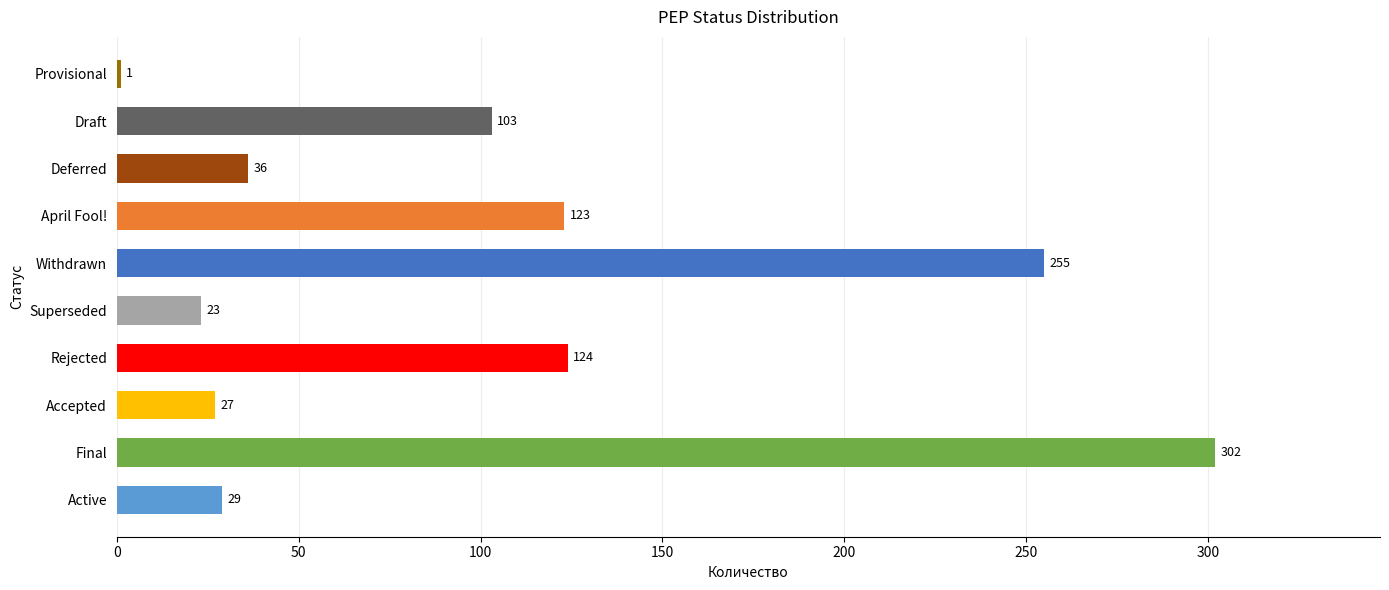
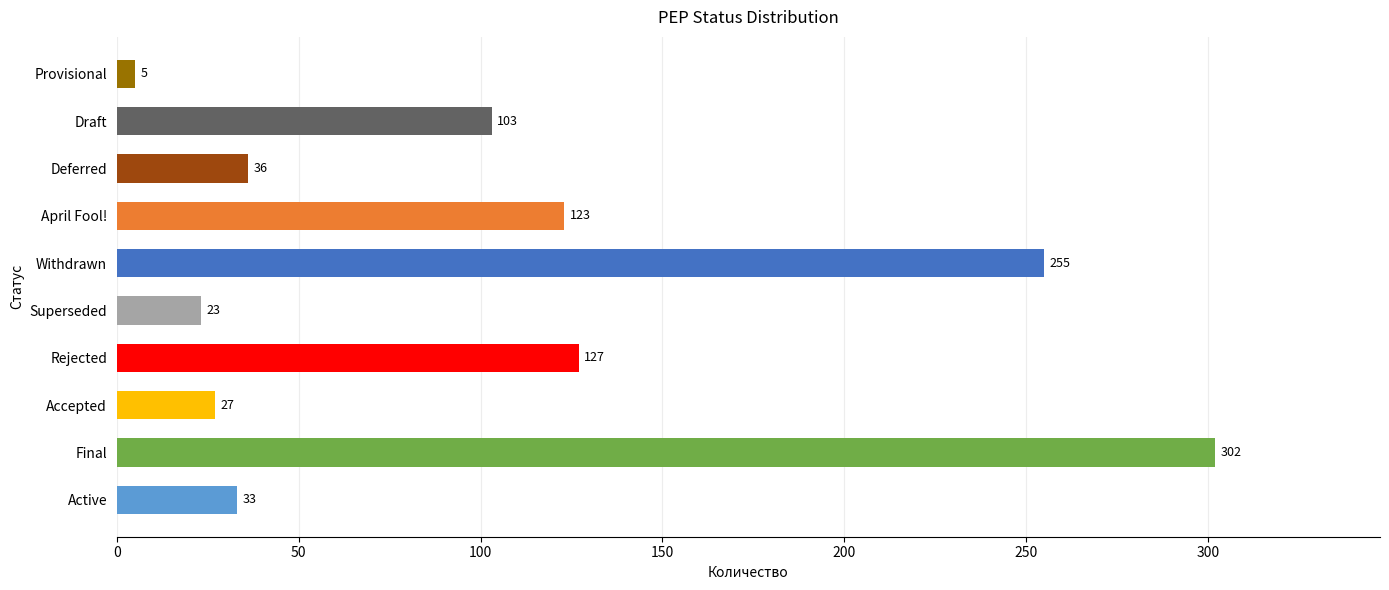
Provisional: 1 -> 5
Rejected: 124 -> 127
Active: 29 -> 33
